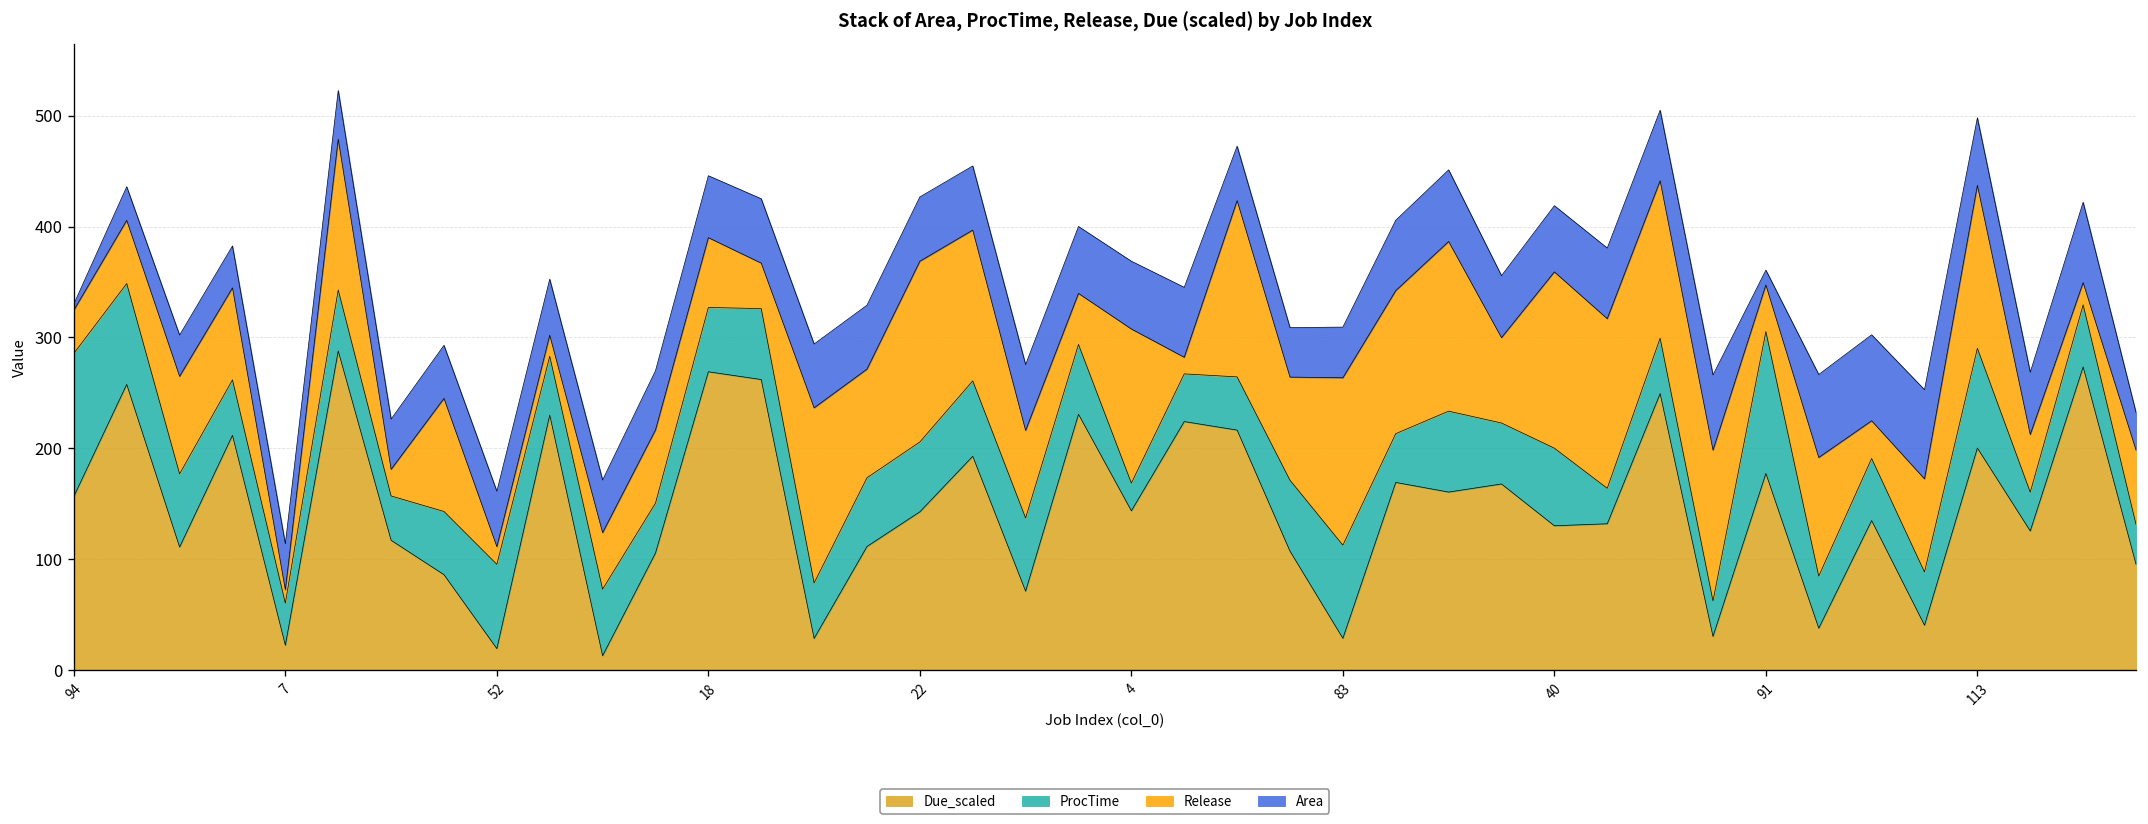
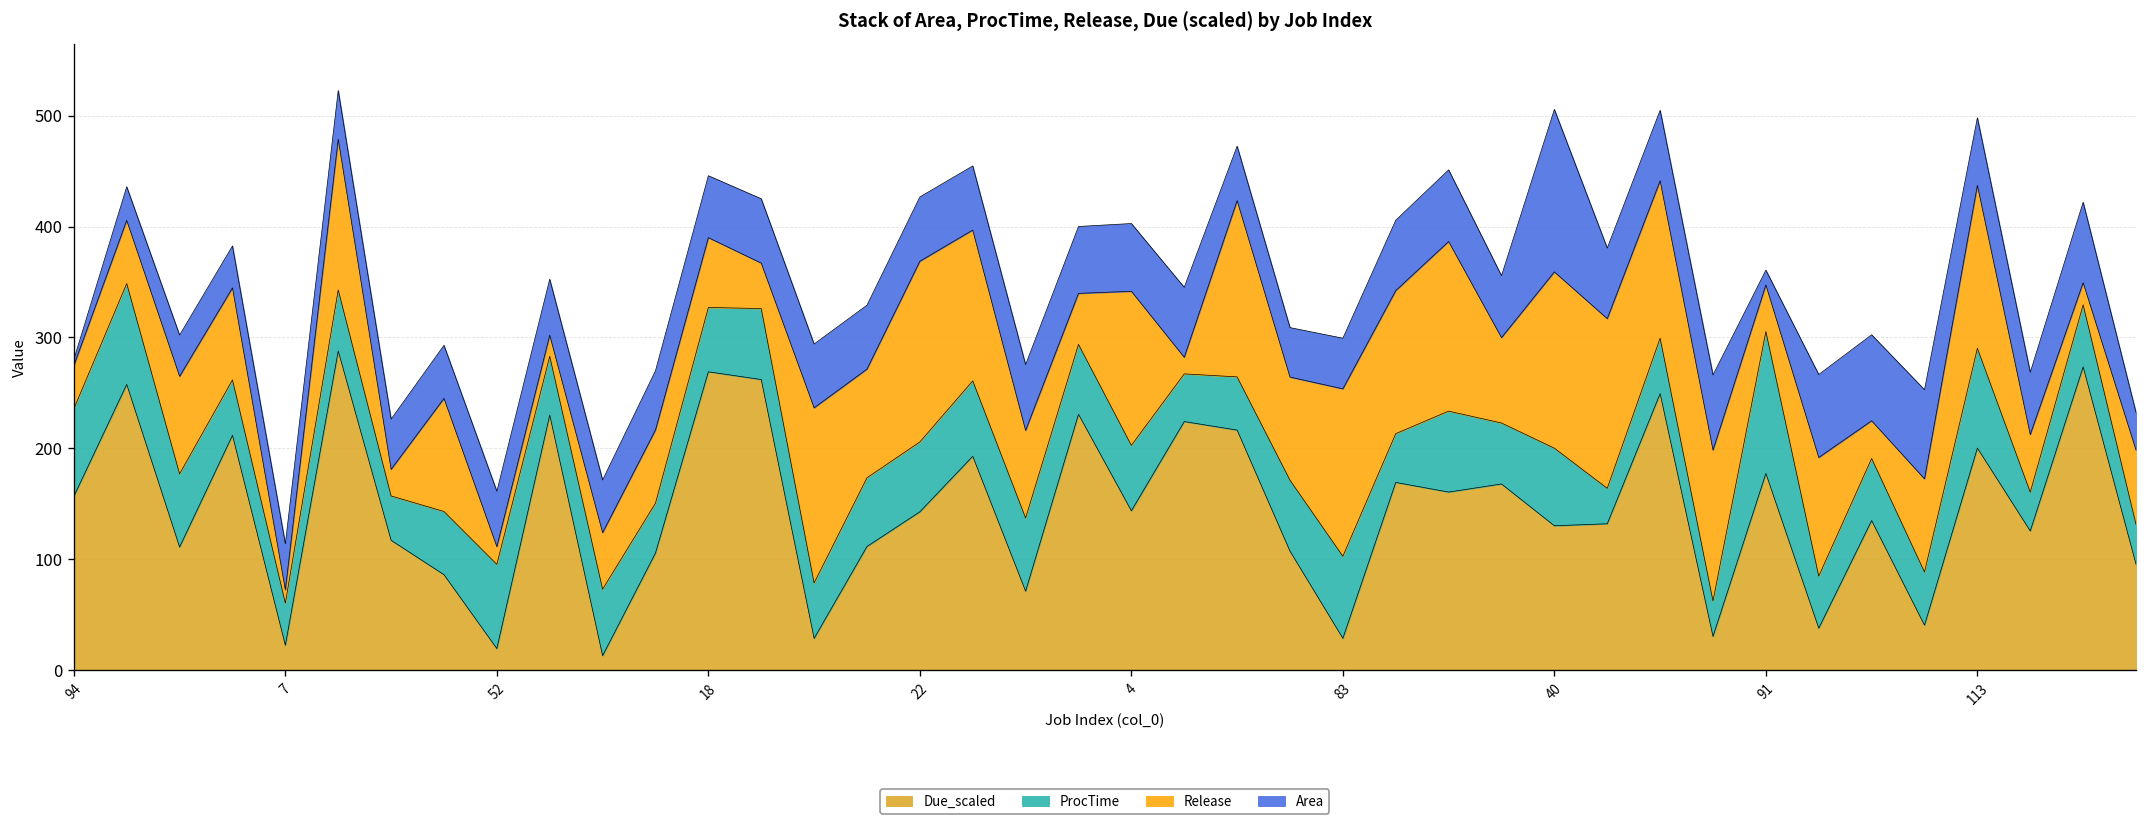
ProcTime, 94: 130 -> 80
ProcTime, 4: 30 -> 60
ProcTime, 83: 80 -> 70
Area, 40: 60 -> 150
